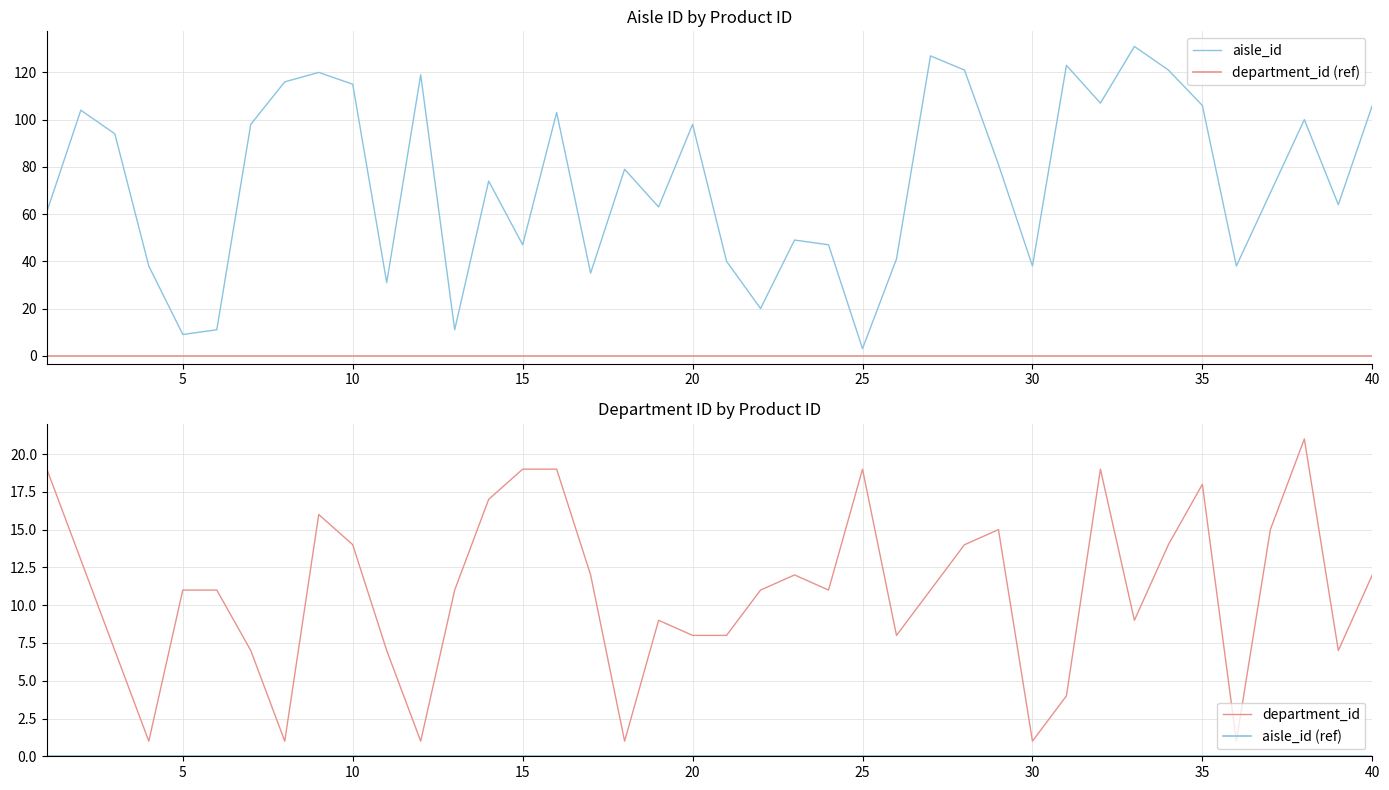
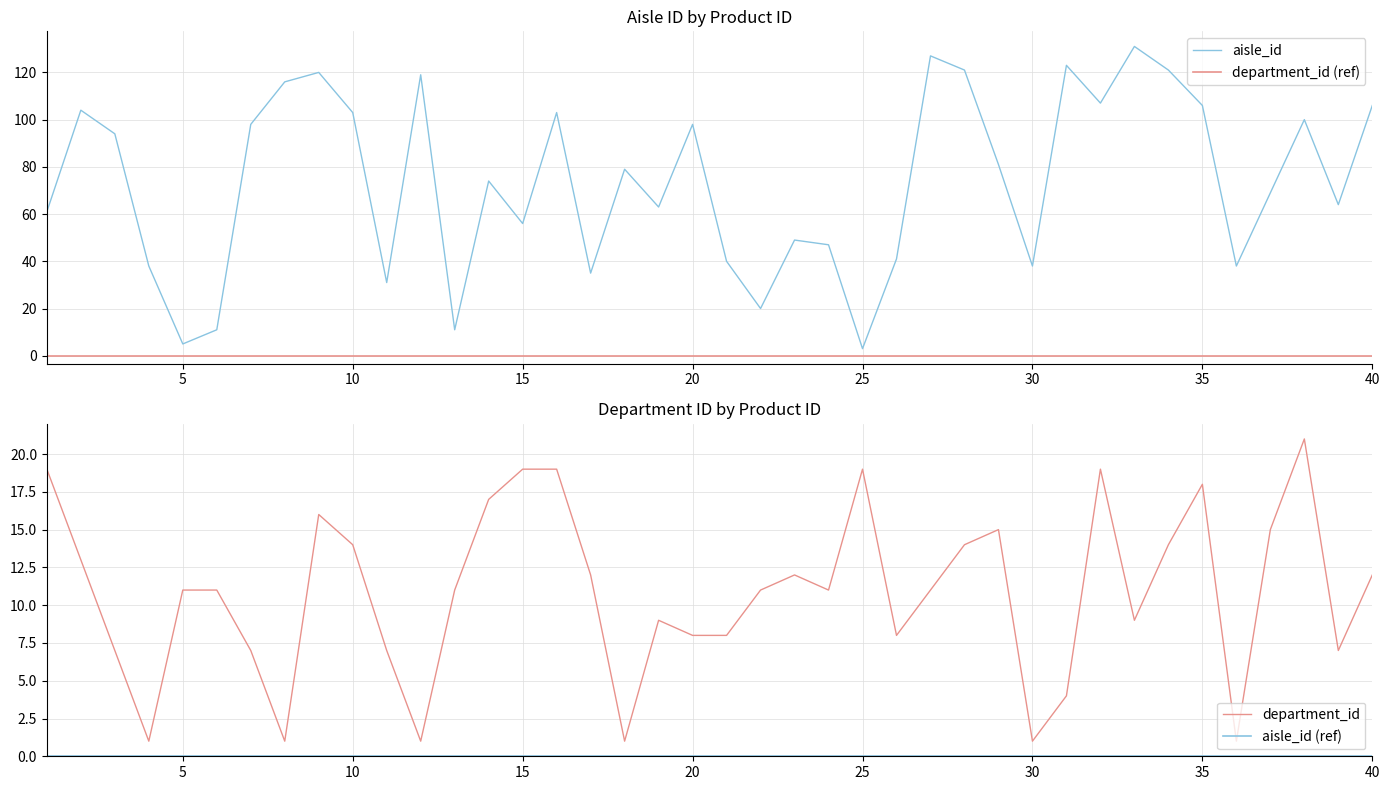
Aisle ID by Product ID, 5: 9 -> 5
Aisle ID by Product ID, 10: 115 -> 103
Aisle ID by Product ID, 15: 47 -> 56
